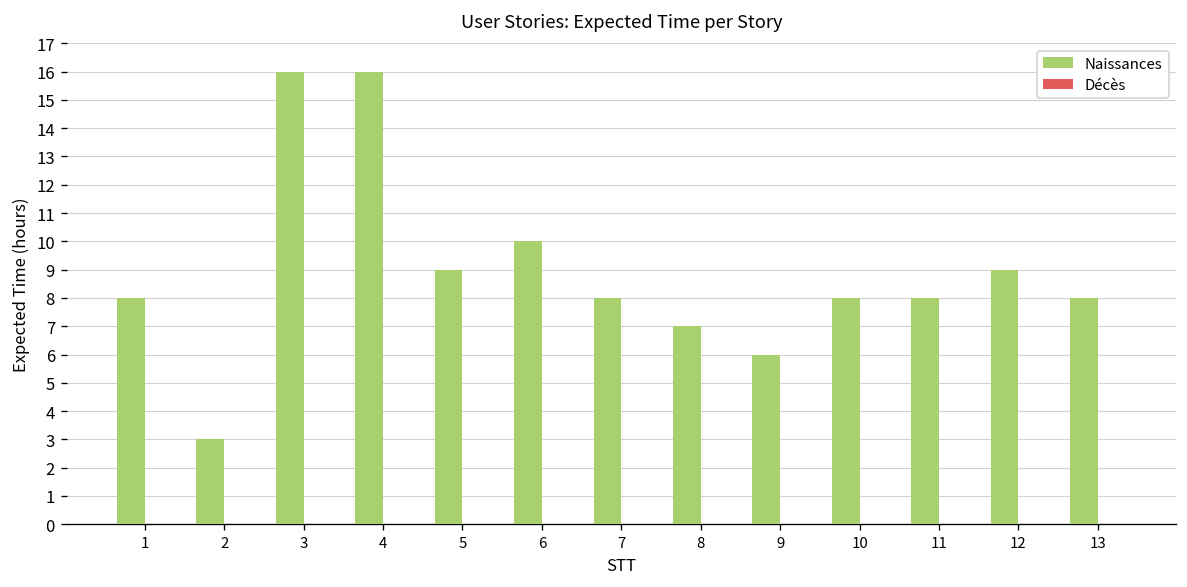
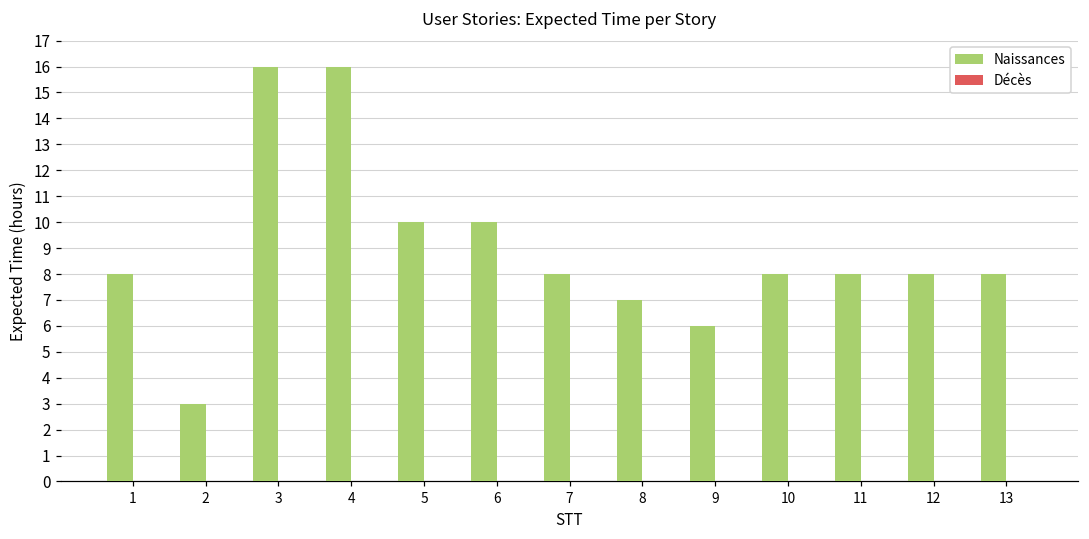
Naissances, 5: 9 -> 10
Naissances, 12: 9 -> 8
